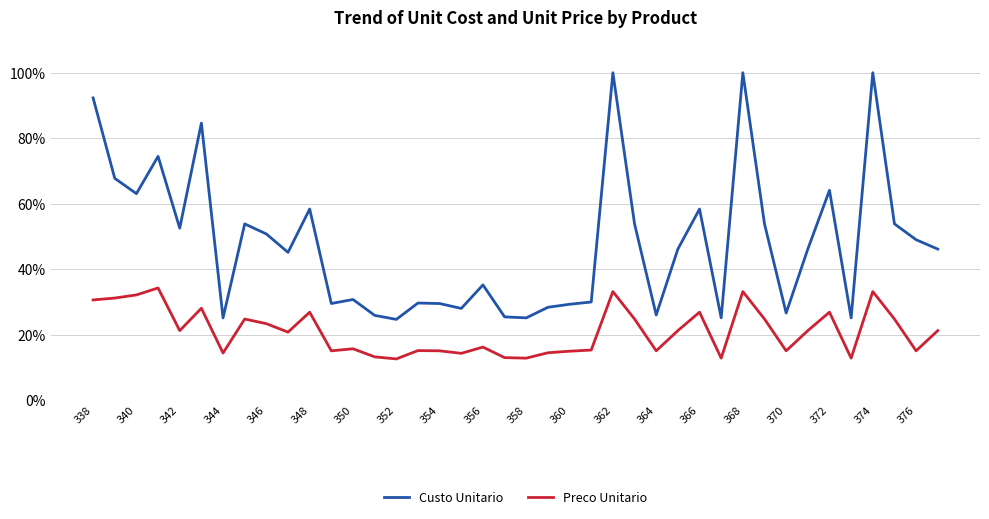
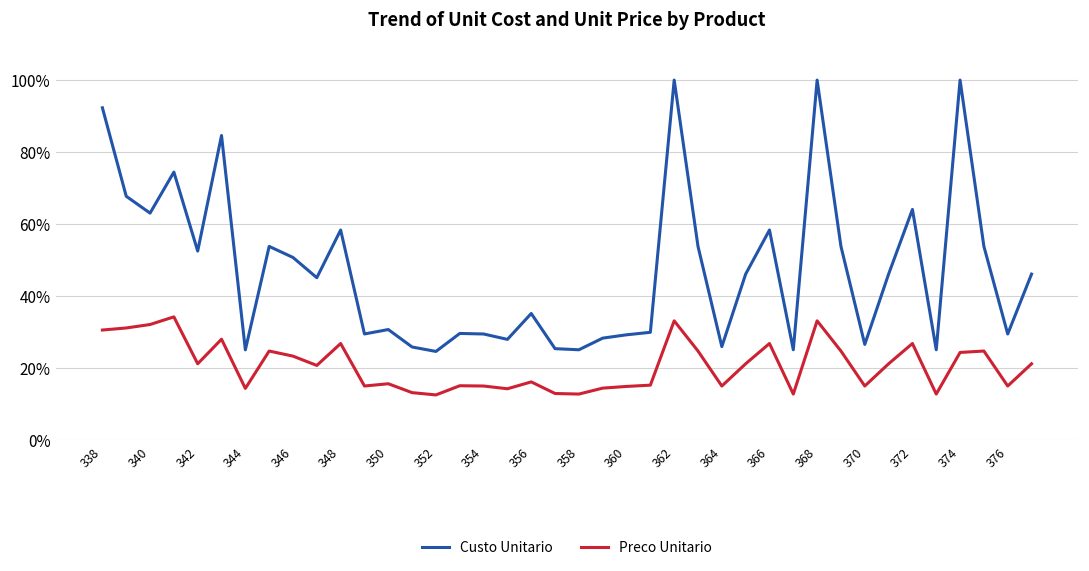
Preco Unitario, 374: 33% -> 24%
Custo Unitario, 376: 49% -> 29%
